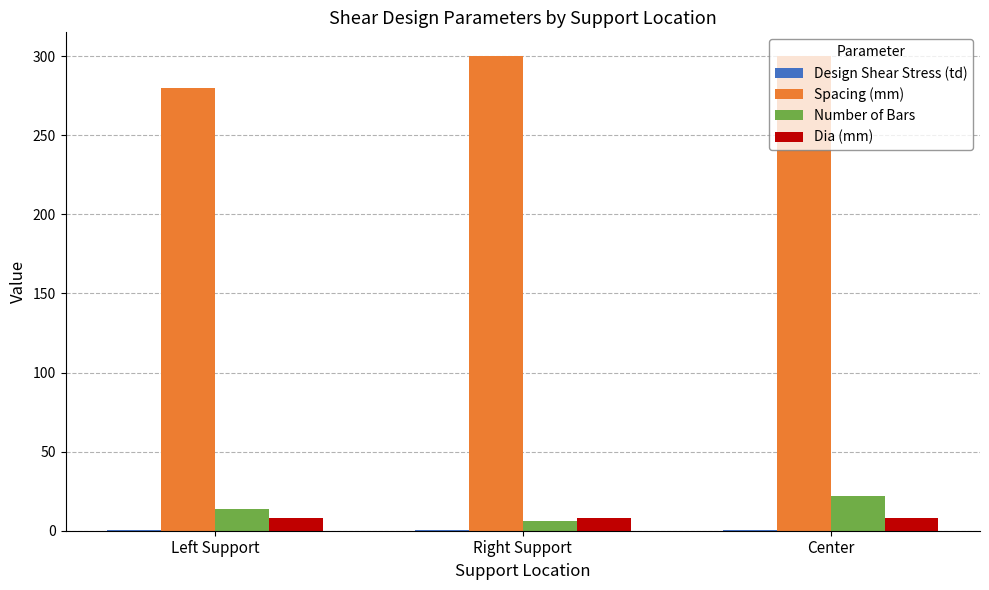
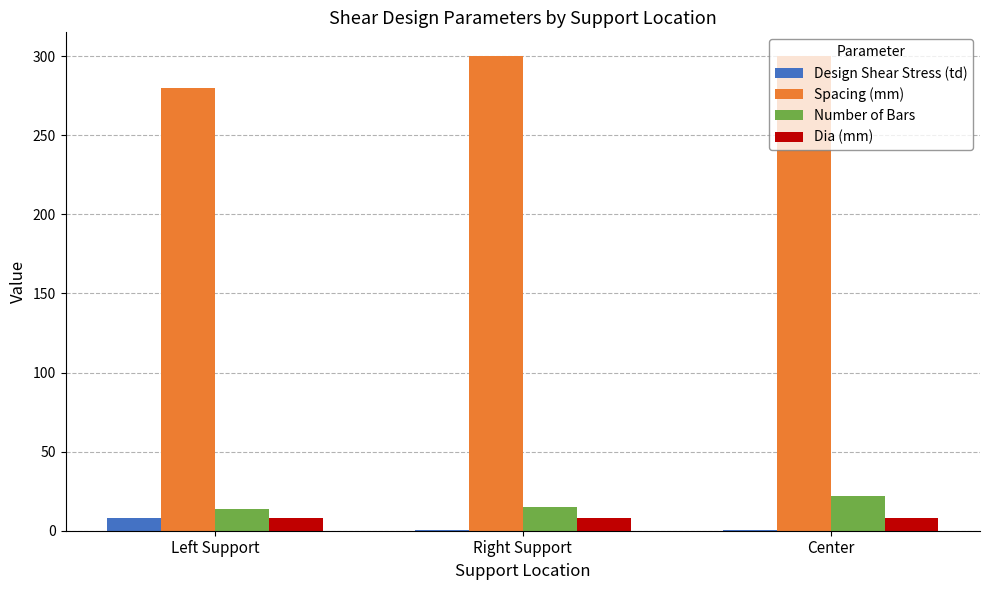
Design Shear Stress (td), Left Support: 1 -> 8
Number of Bars, Right Support: 6 -> 15
